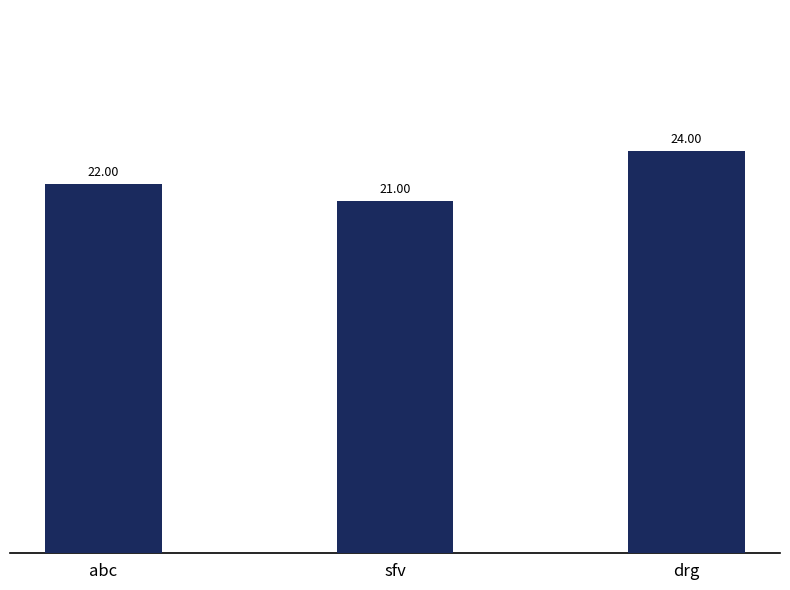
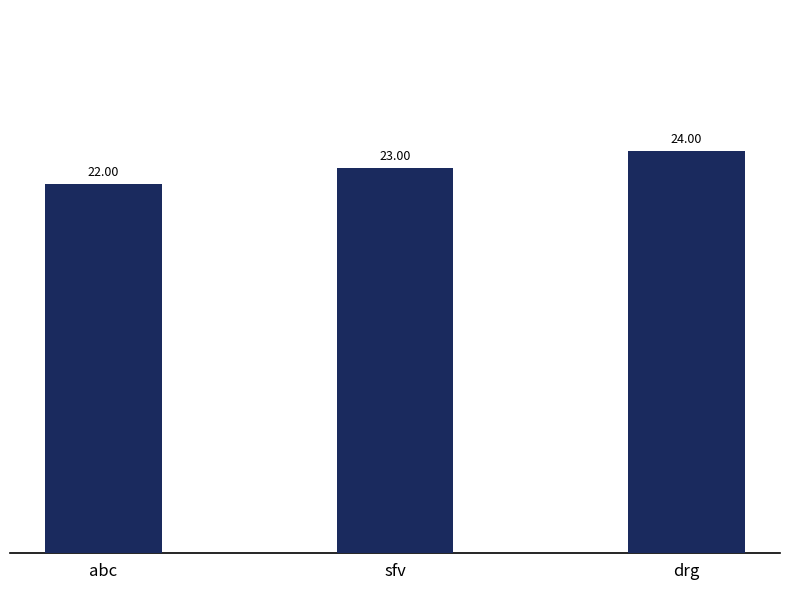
sfv: 21.00 -> 23.00
